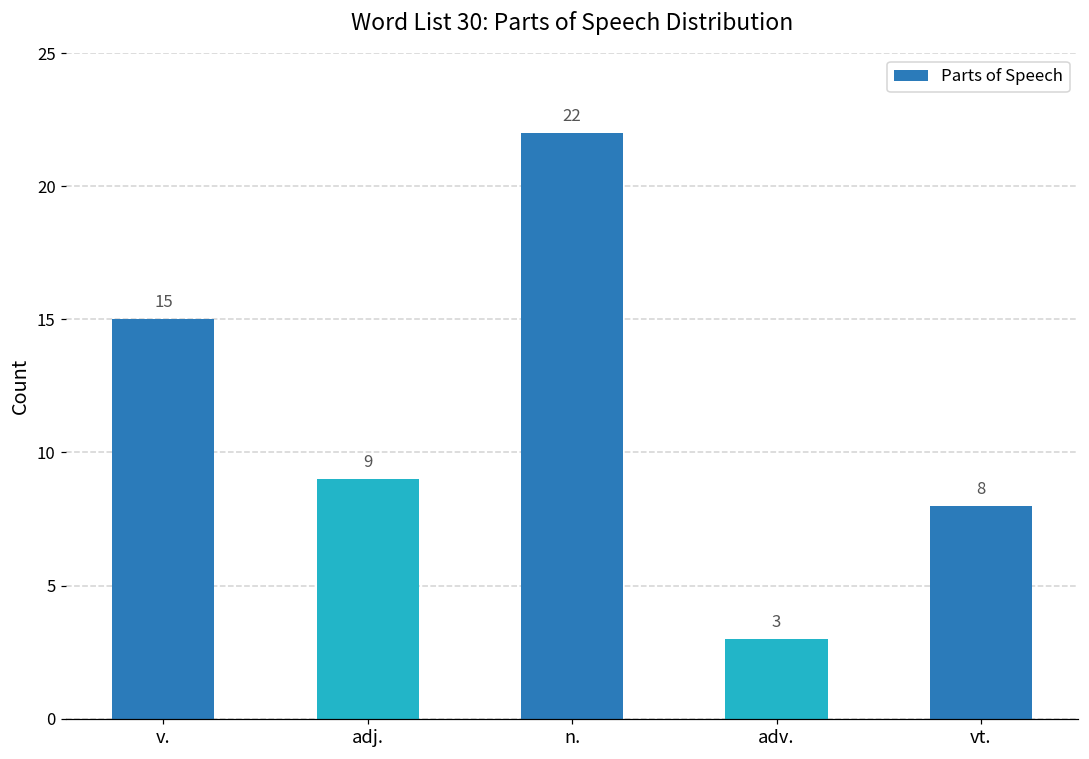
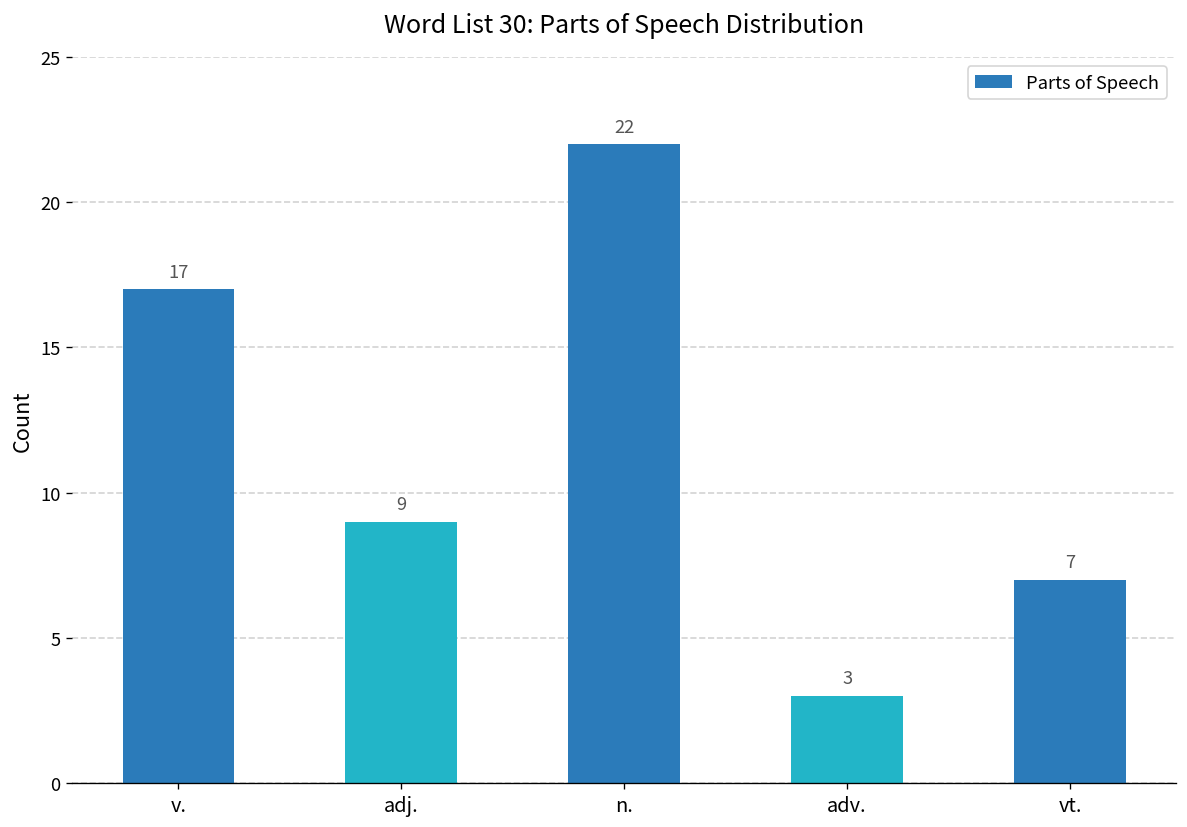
v.: 15 -> 17
vt.: 8 -> 7
